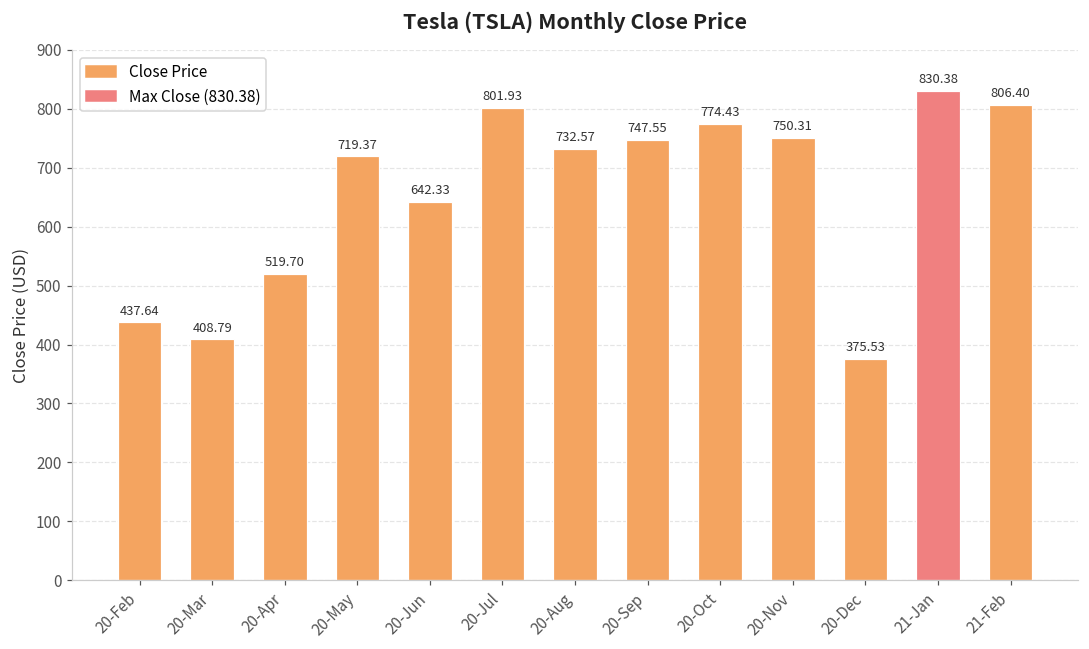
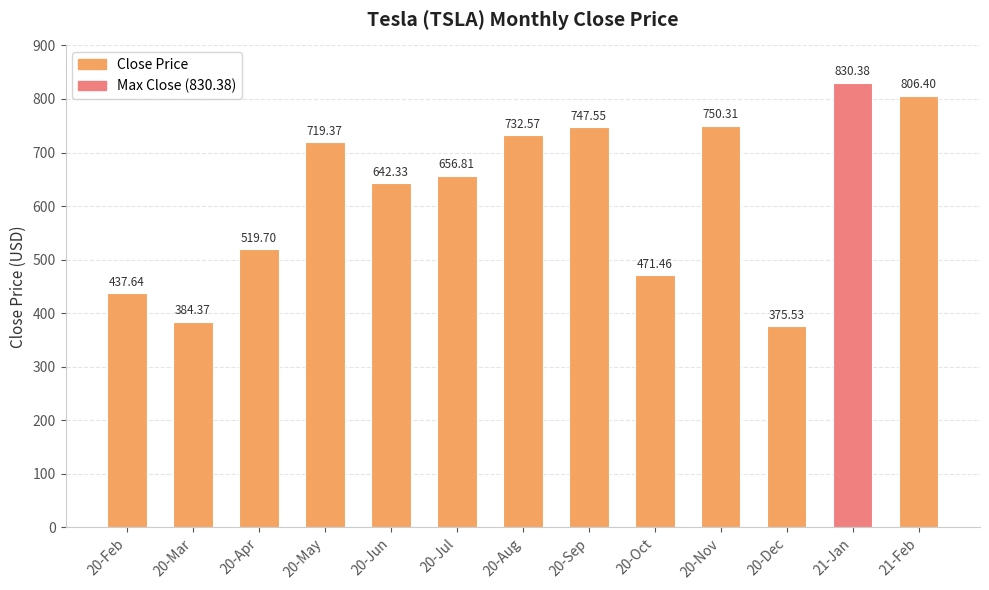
20-Mar: 408.79 -> 384.37
20-Jul: 801.93 -> 656.81
20-Oct: 774.43 -> 471.46
